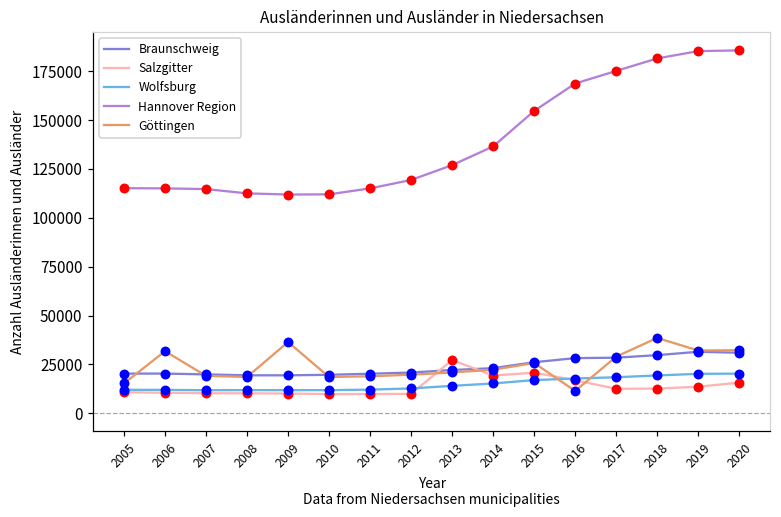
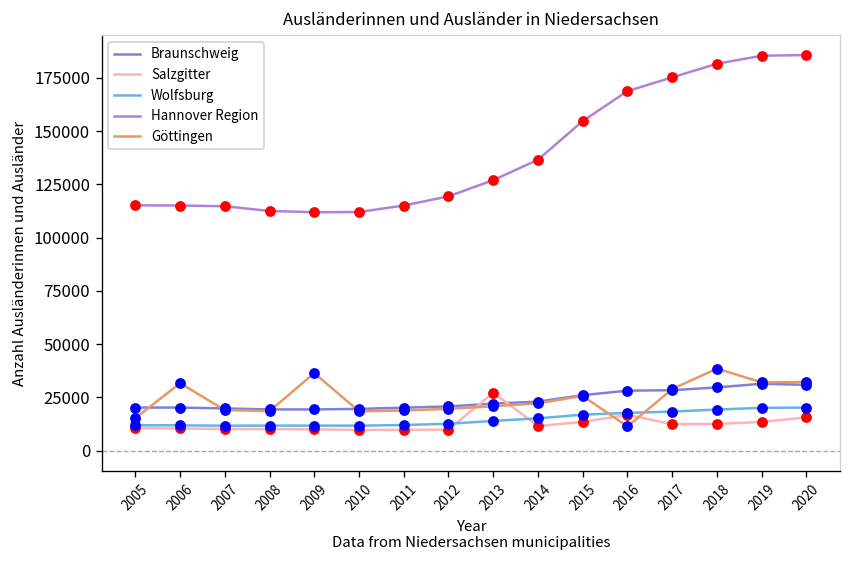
Salzgitter, 2014: 19000 -> 12000
Salzgitter, 2015: 21000 -> 14000
